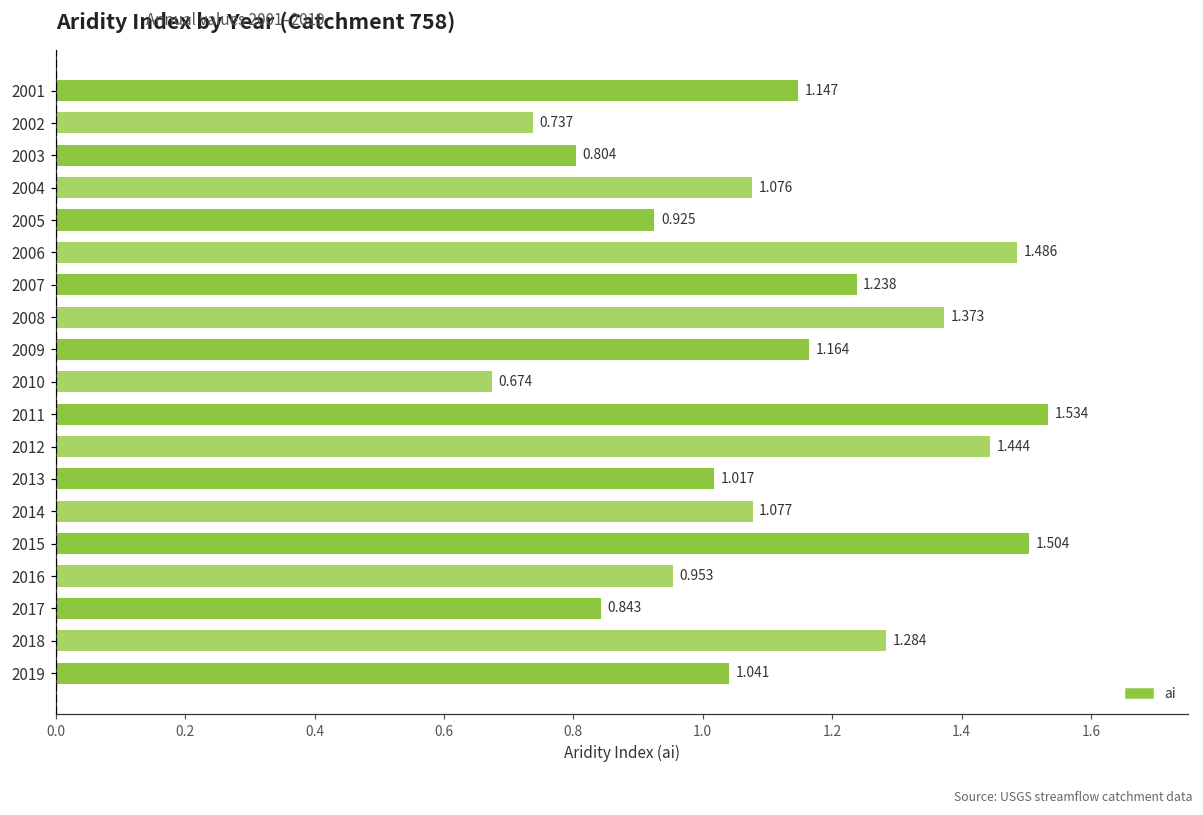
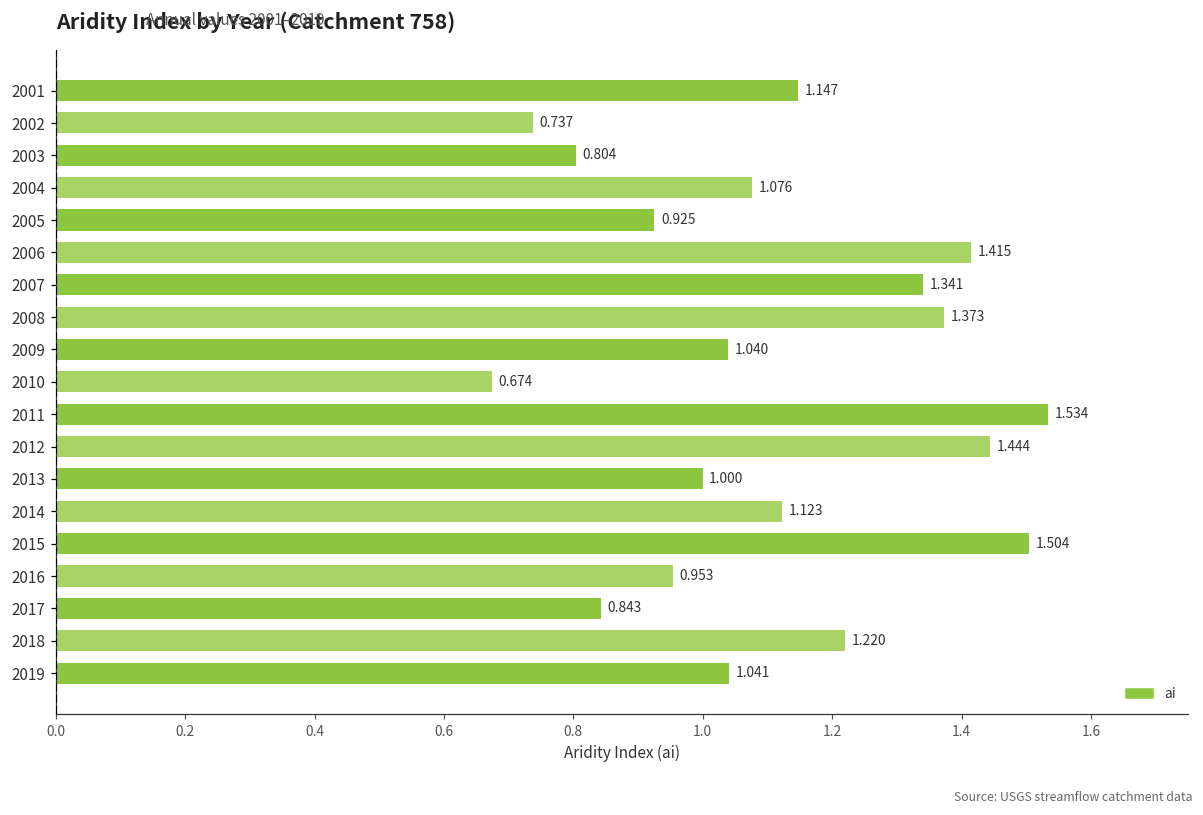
2006: 1.486 -> 1.415
2007: 1.238 -> 1.341
2009: 1.164 -> 1.040
2013: 1.017 -> 1.000
2014: 1.077 -> 1.123
2018: 1.284 -> 1.220
